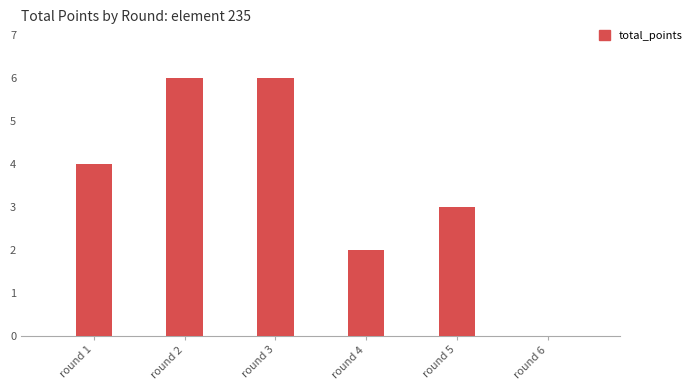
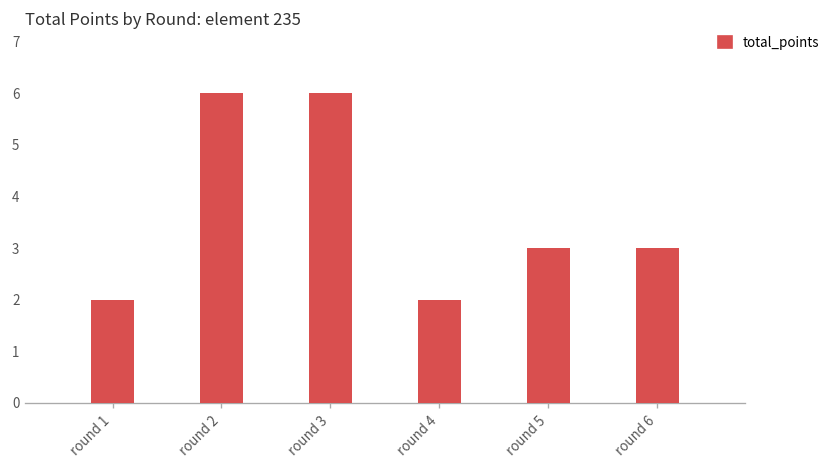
round 1: 4 -> 2
round 6: 0 -> 3
